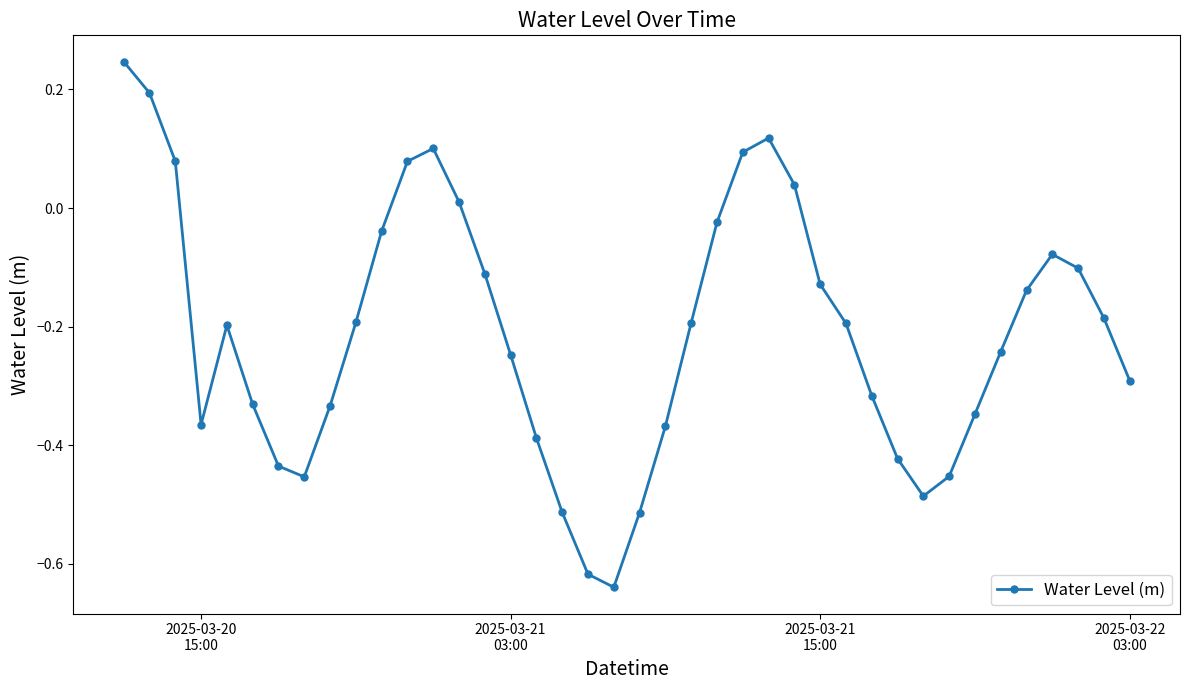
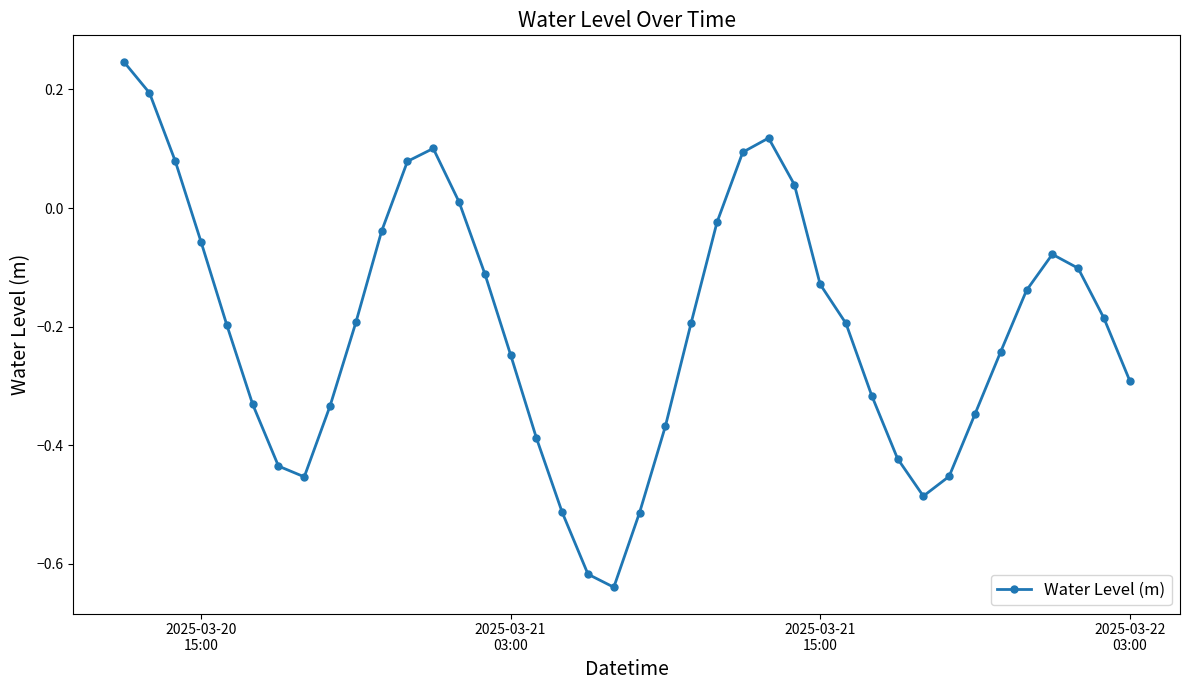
2025-03-20 15:00: -0.37 -> -0.06
